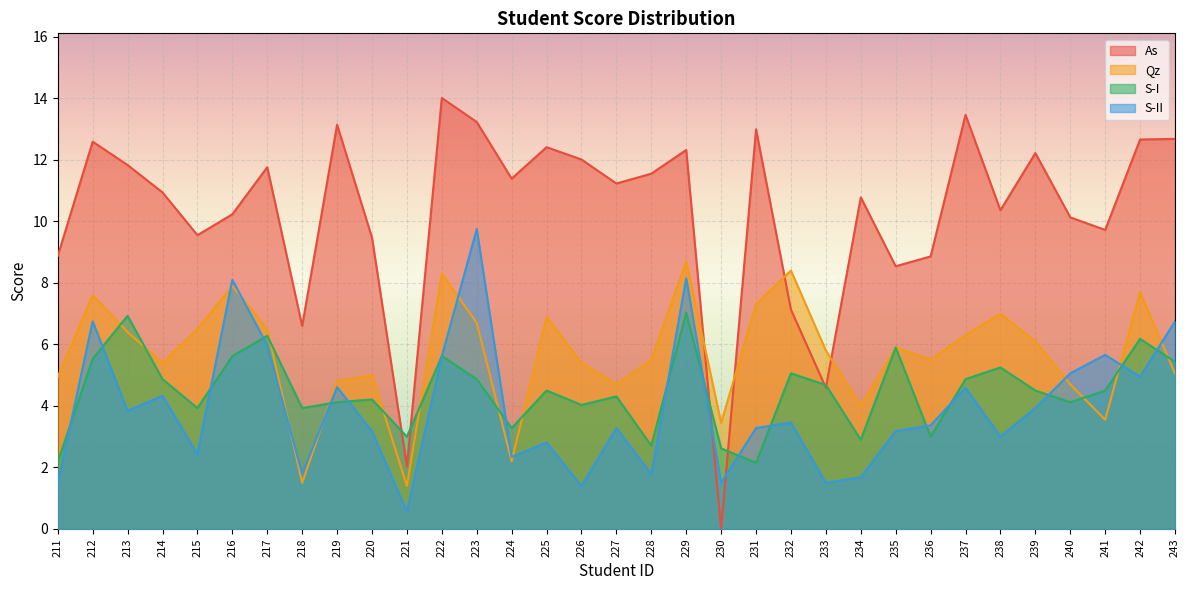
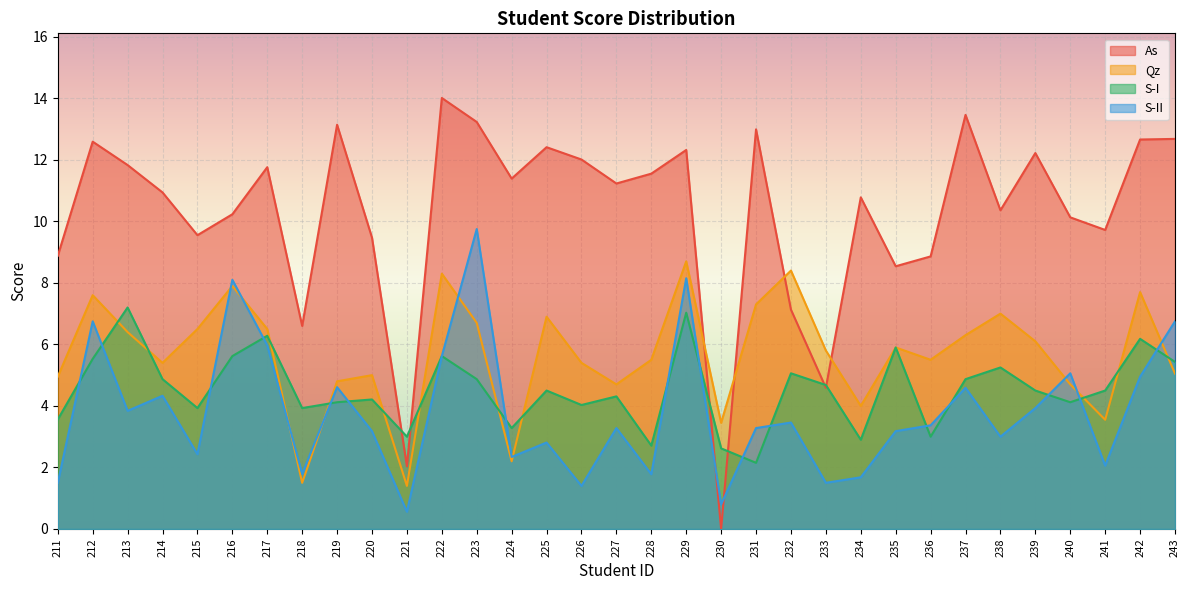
S-I, 211: 2.2 -> 3.6
S-I, 213: 6.9 -> 7.2
S-II, 230: 1.5 -> 0.8
S-II, 241: 5.7 -> 2.1
